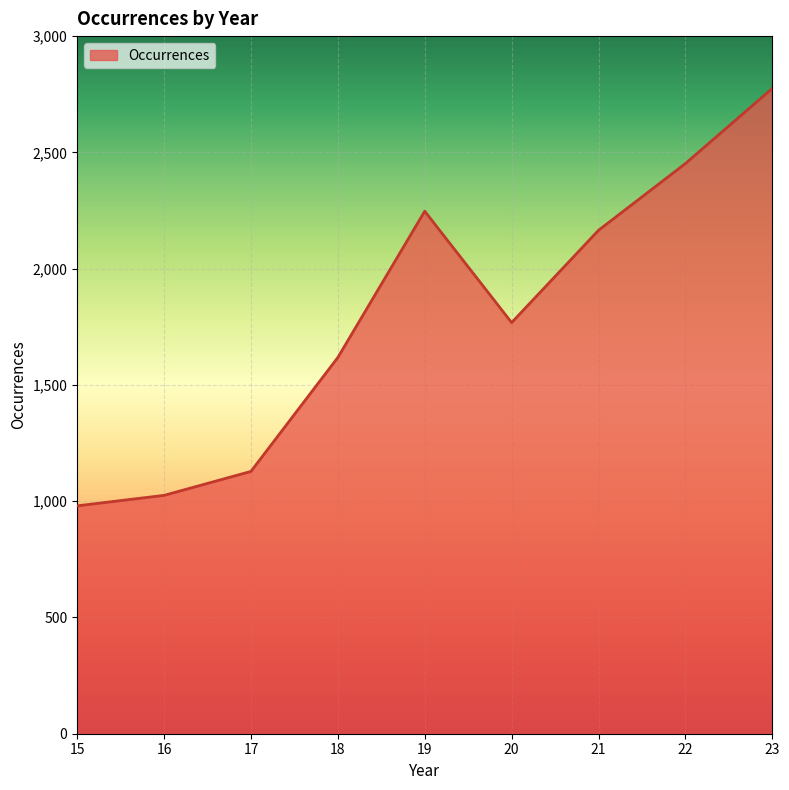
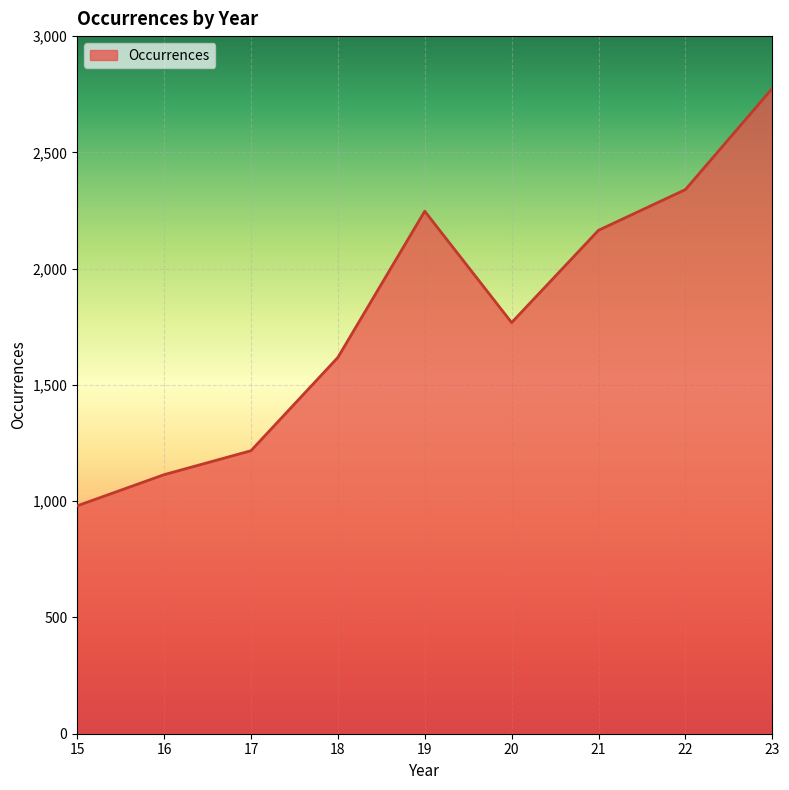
16: 1,030 -> 1,110
17: 1,130 -> 1,220
22: 2,450 -> 2,340
